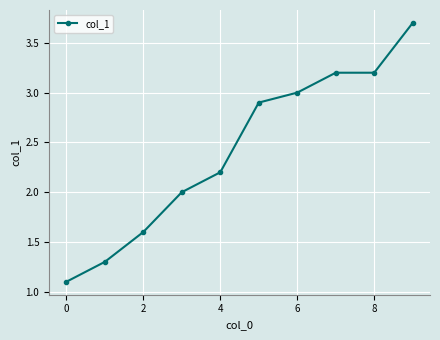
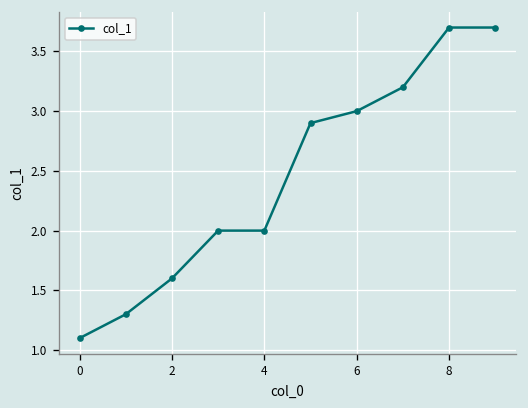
4: 2.2 -> 2.0
8: 3.2 -> 3.7
